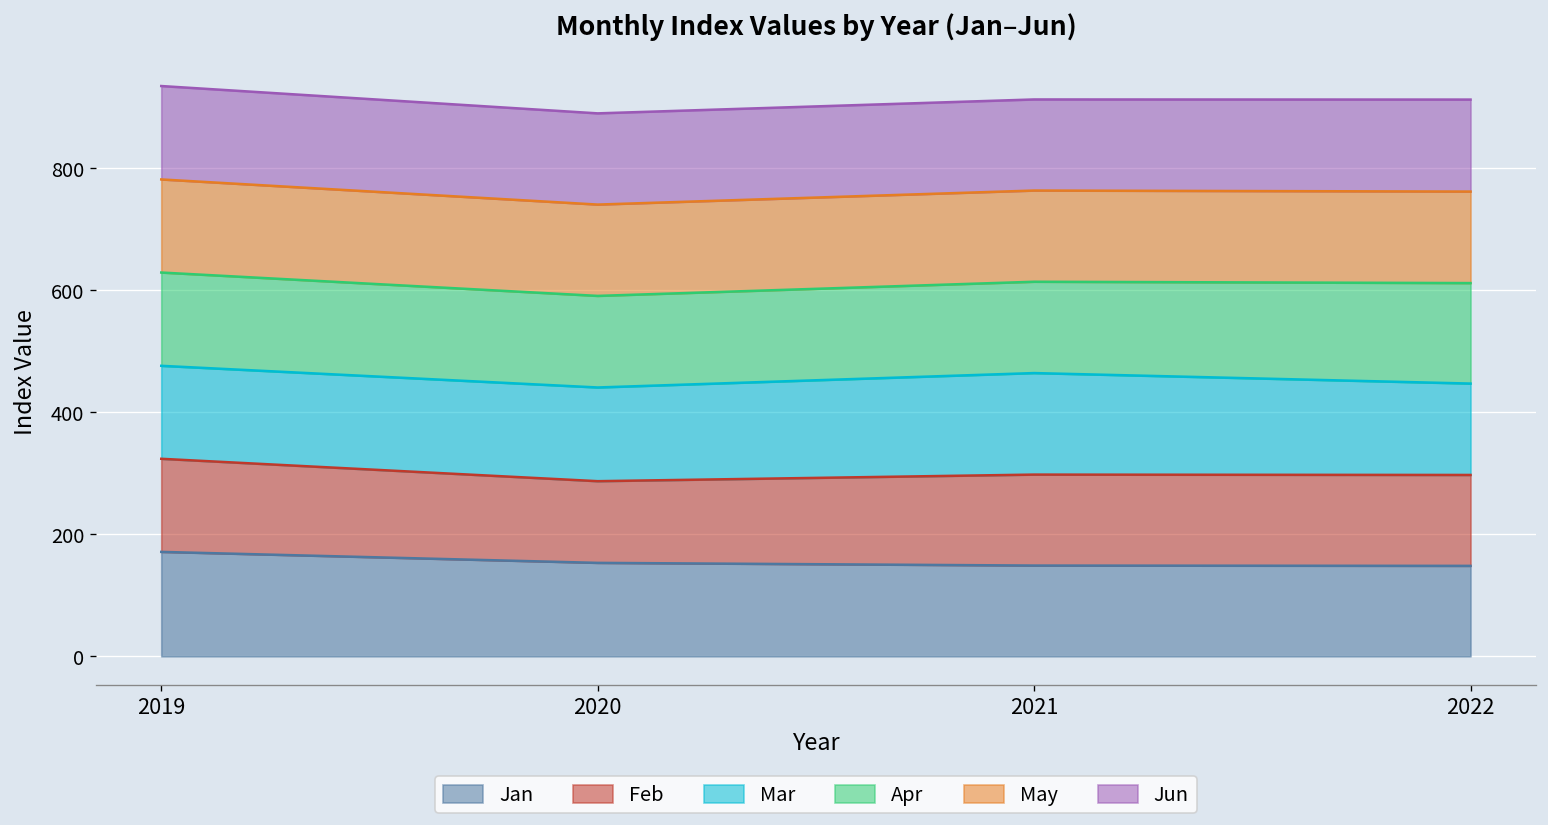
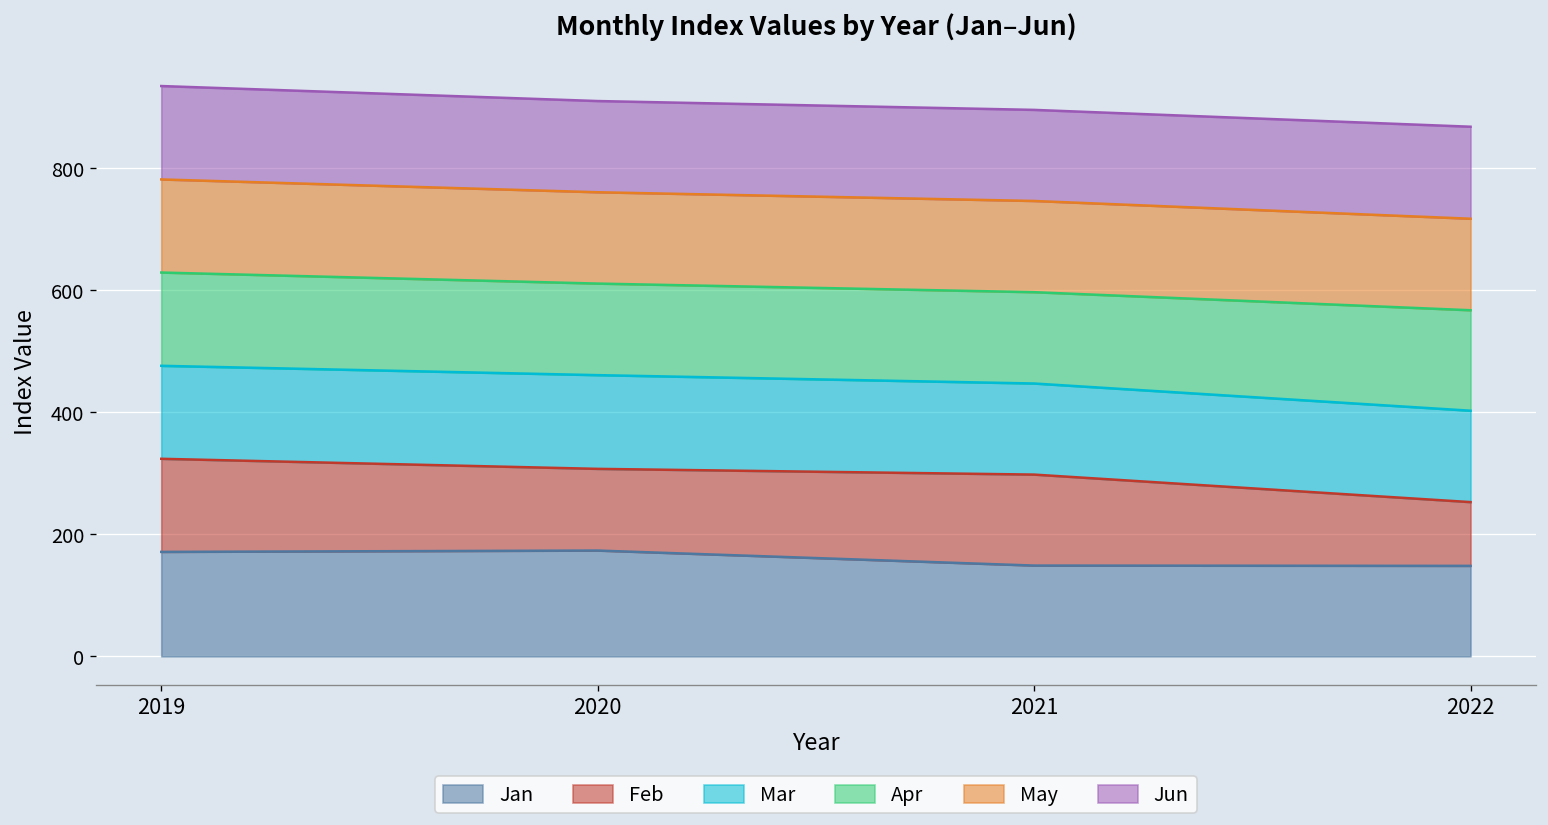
Jan, 2020: 150 -> 170
Mar, 2021: 170 -> 150
Feb, 2022: 150 -> 100
